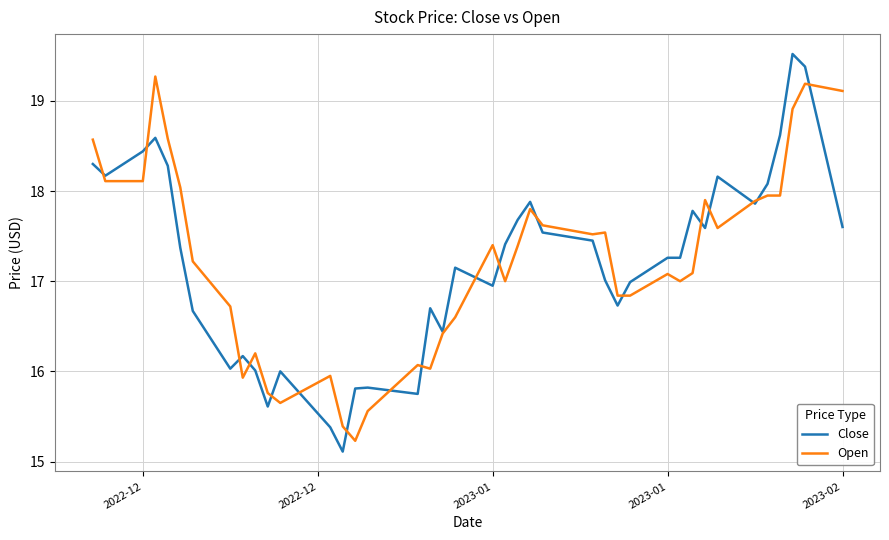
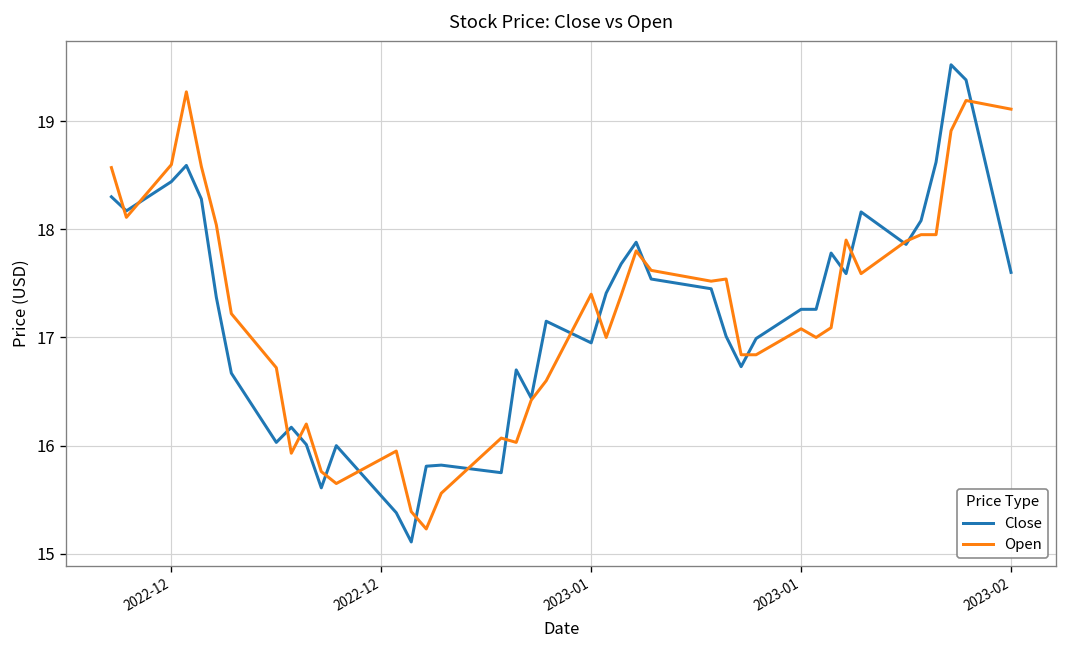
Open, 2022-12: 18.1 -> 18.6
